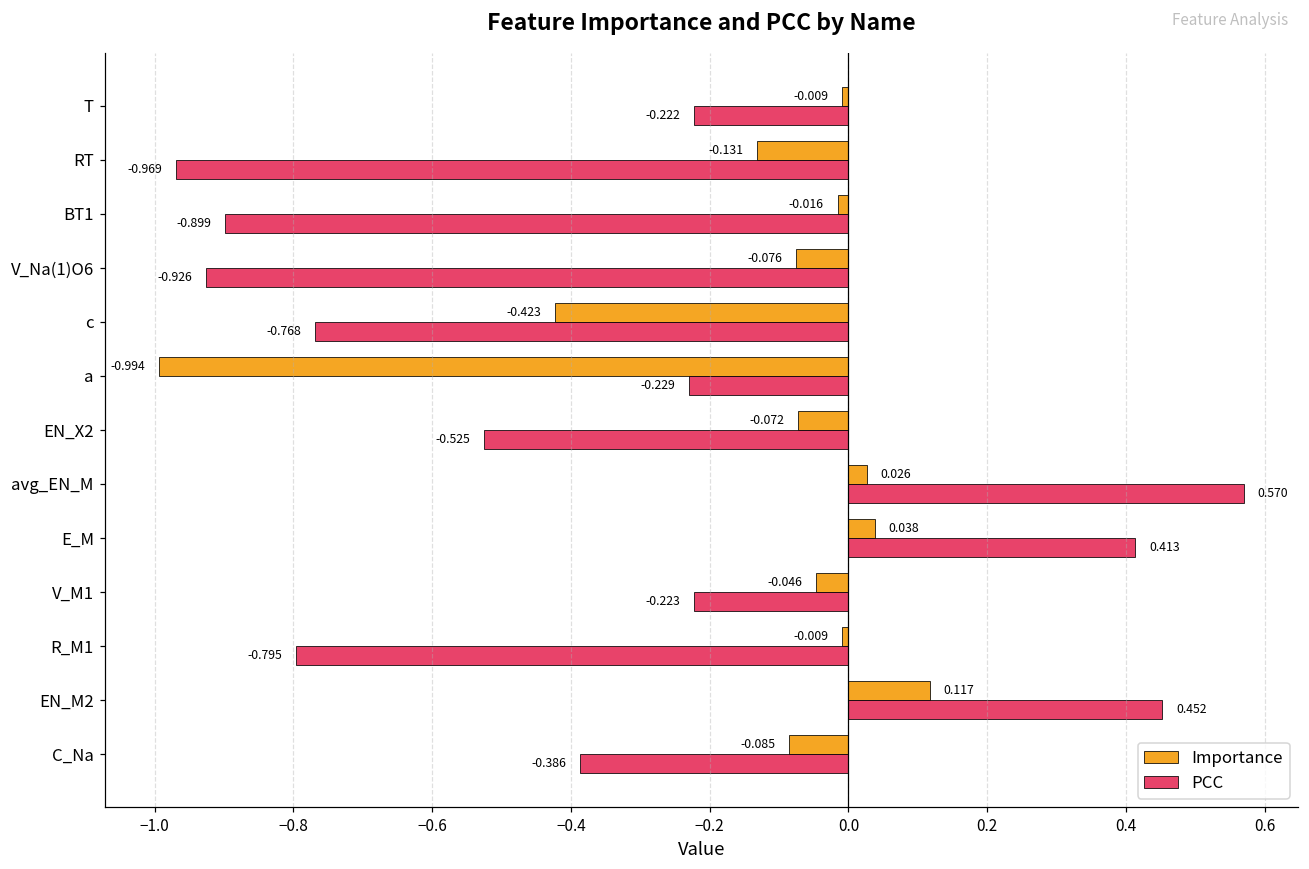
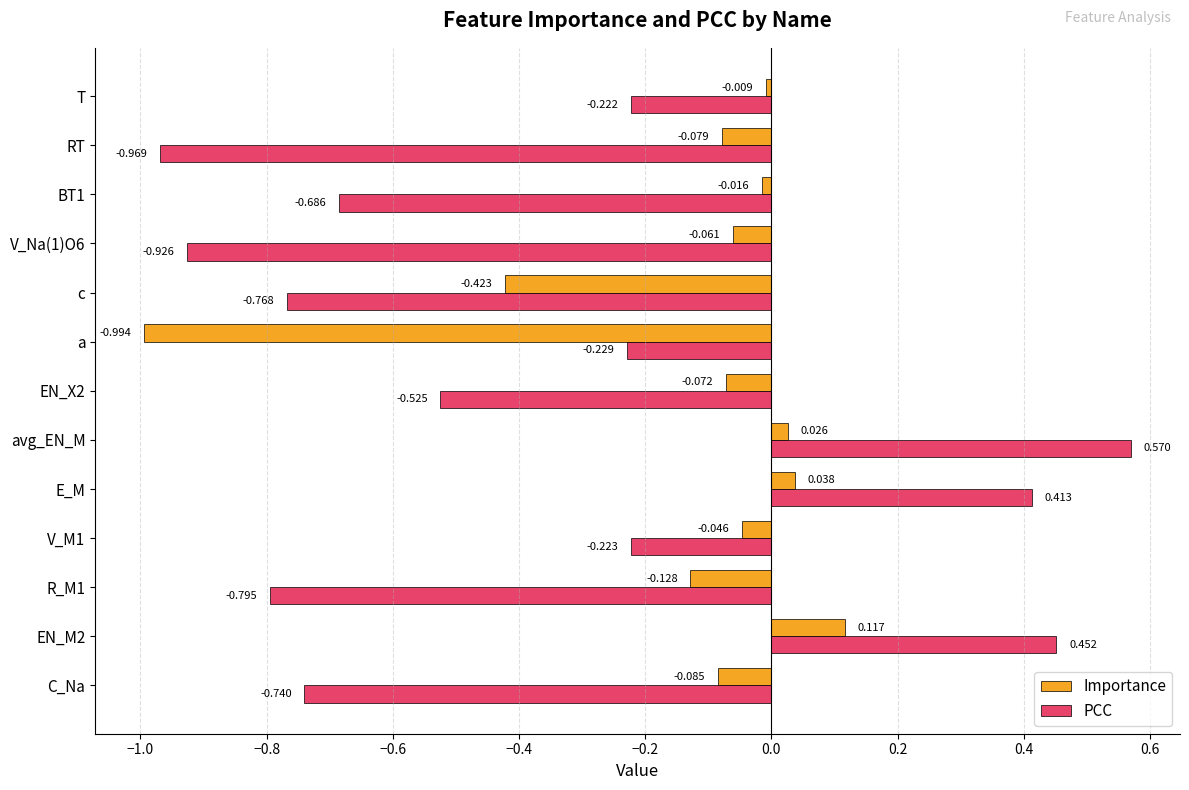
Importance, RT: -0.131 -> -0.079
PCC, BT1: -0.899 -> -0.686
Importance, V_Na(1)O6: -0.076 -> -0.061
Importance, R_M1: -0.009 -> -0.128
PCC, C_Na: -0.386 -> -0.740
